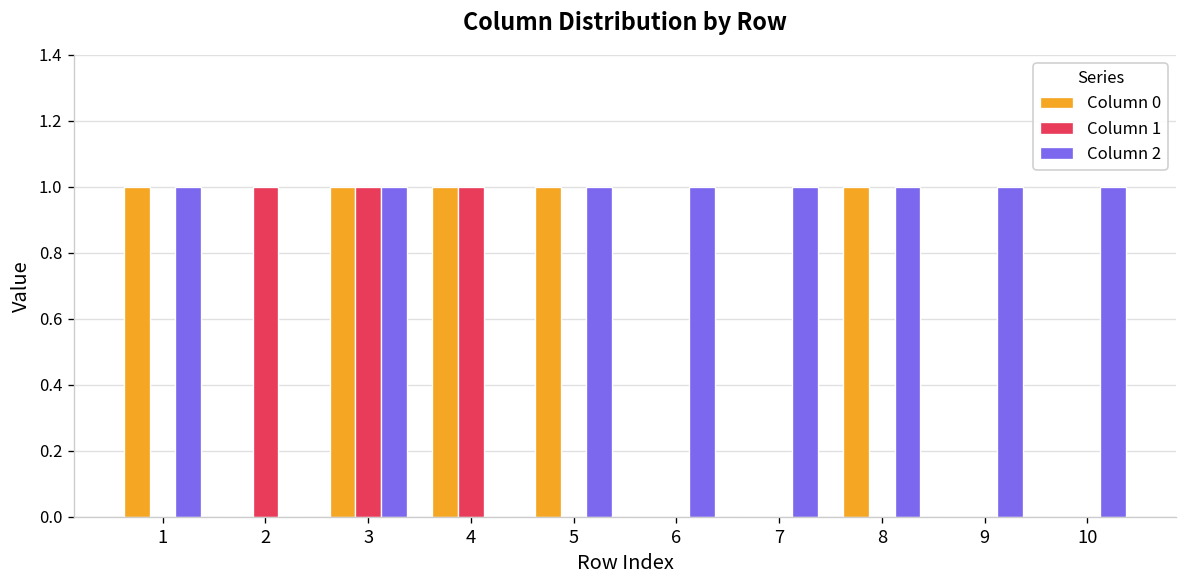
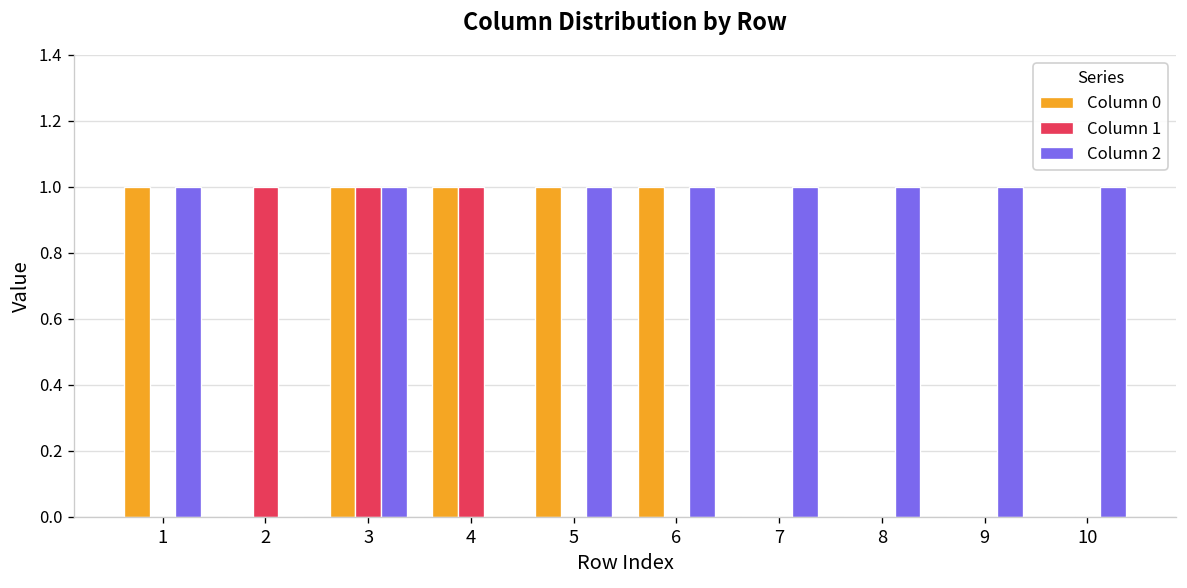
Column 0, 6: 0 -> 1
Column 0, 8: 1 -> 0
